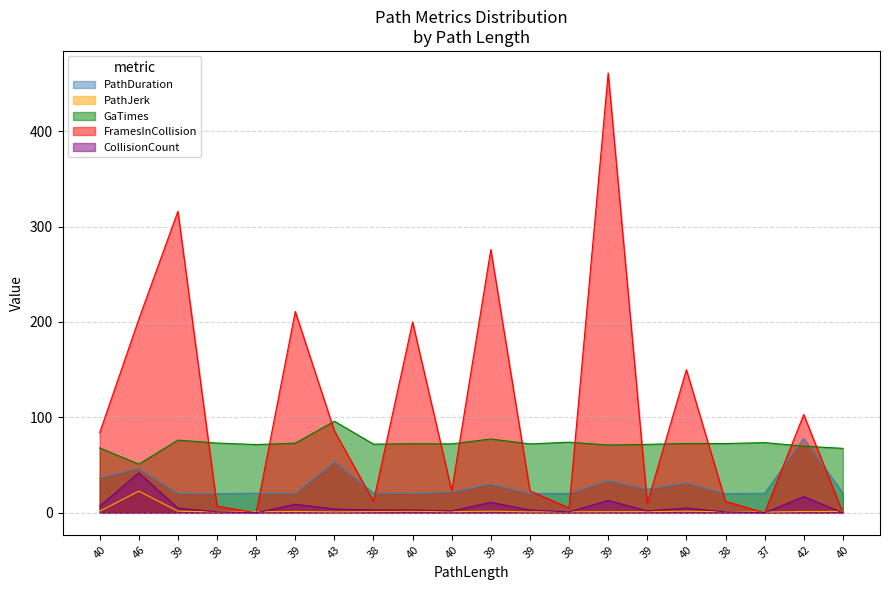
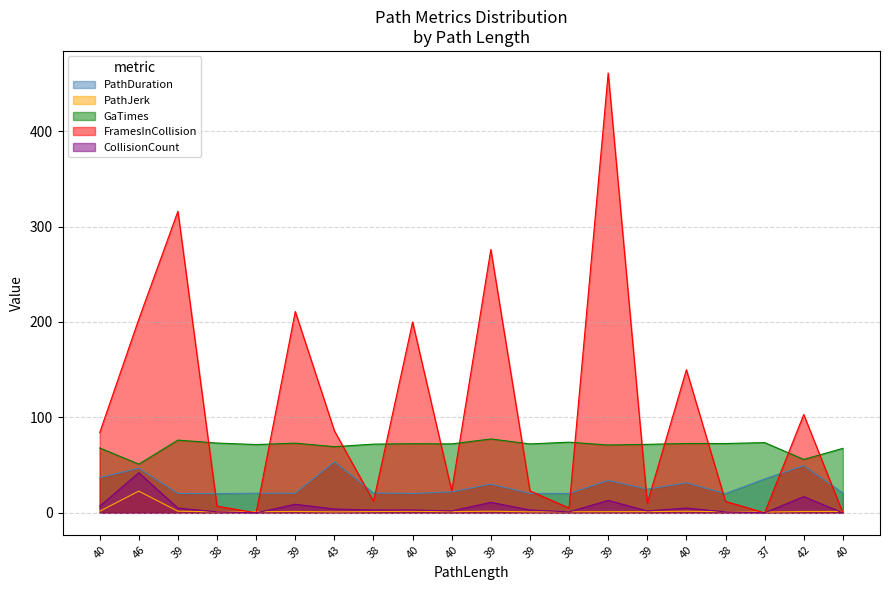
GaTimes, 43: 100 -> 70
PathDuration, 37: 20 -> 40
PathDuration, 42: 80 -> 50
GaTimes, 42: 70 -> 60
